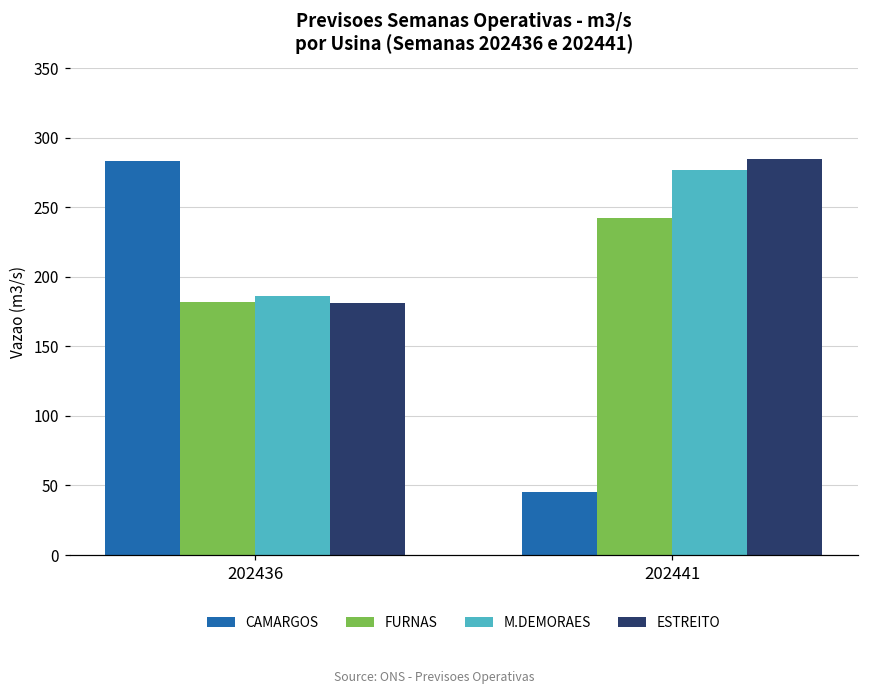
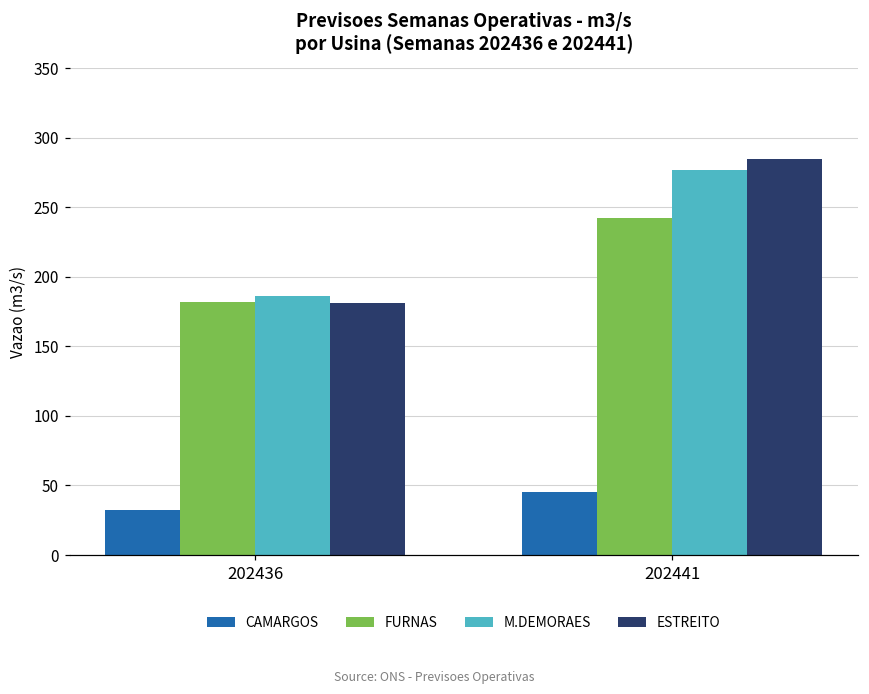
CAMARGOS, 202436: 283 -> 32
